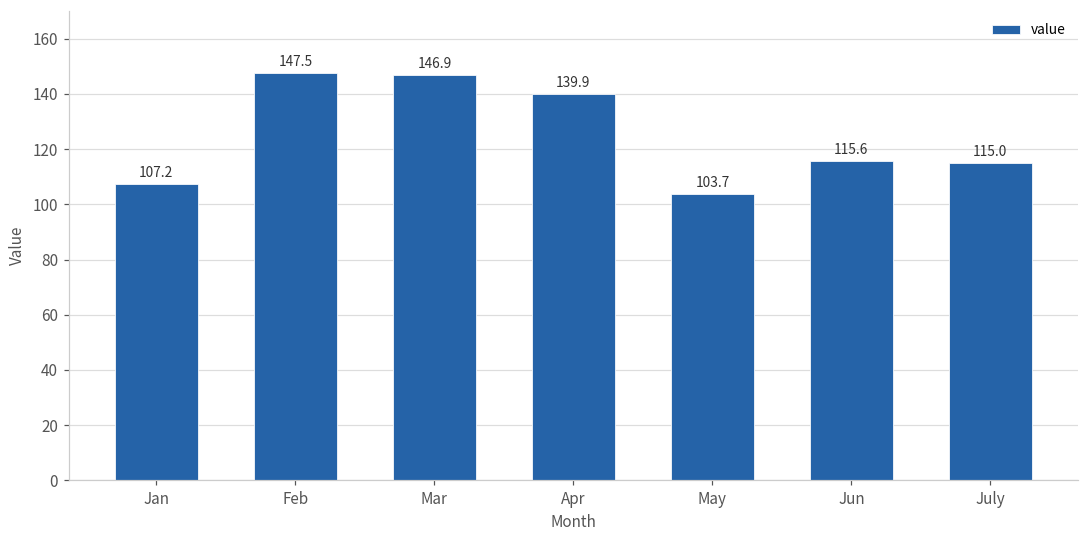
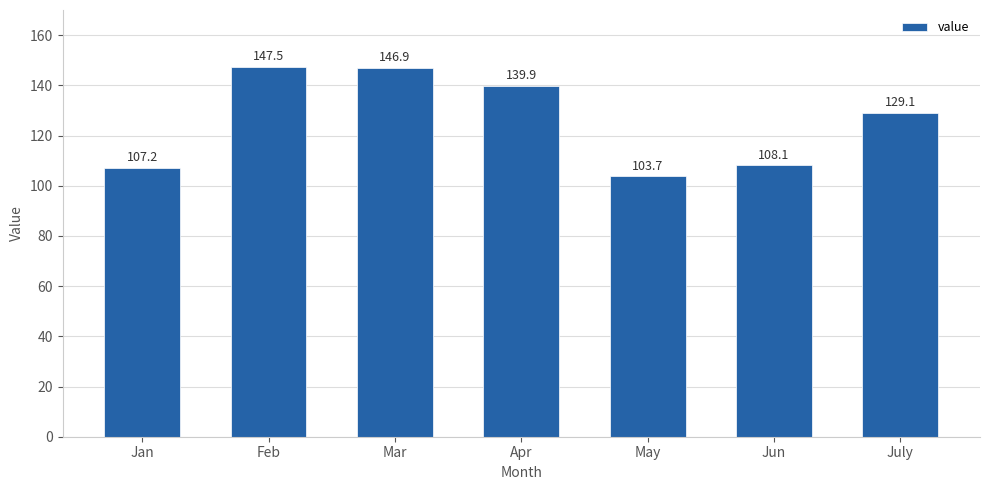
Jun: 115.6 -> 108.1
July: 115.0 -> 129.1
